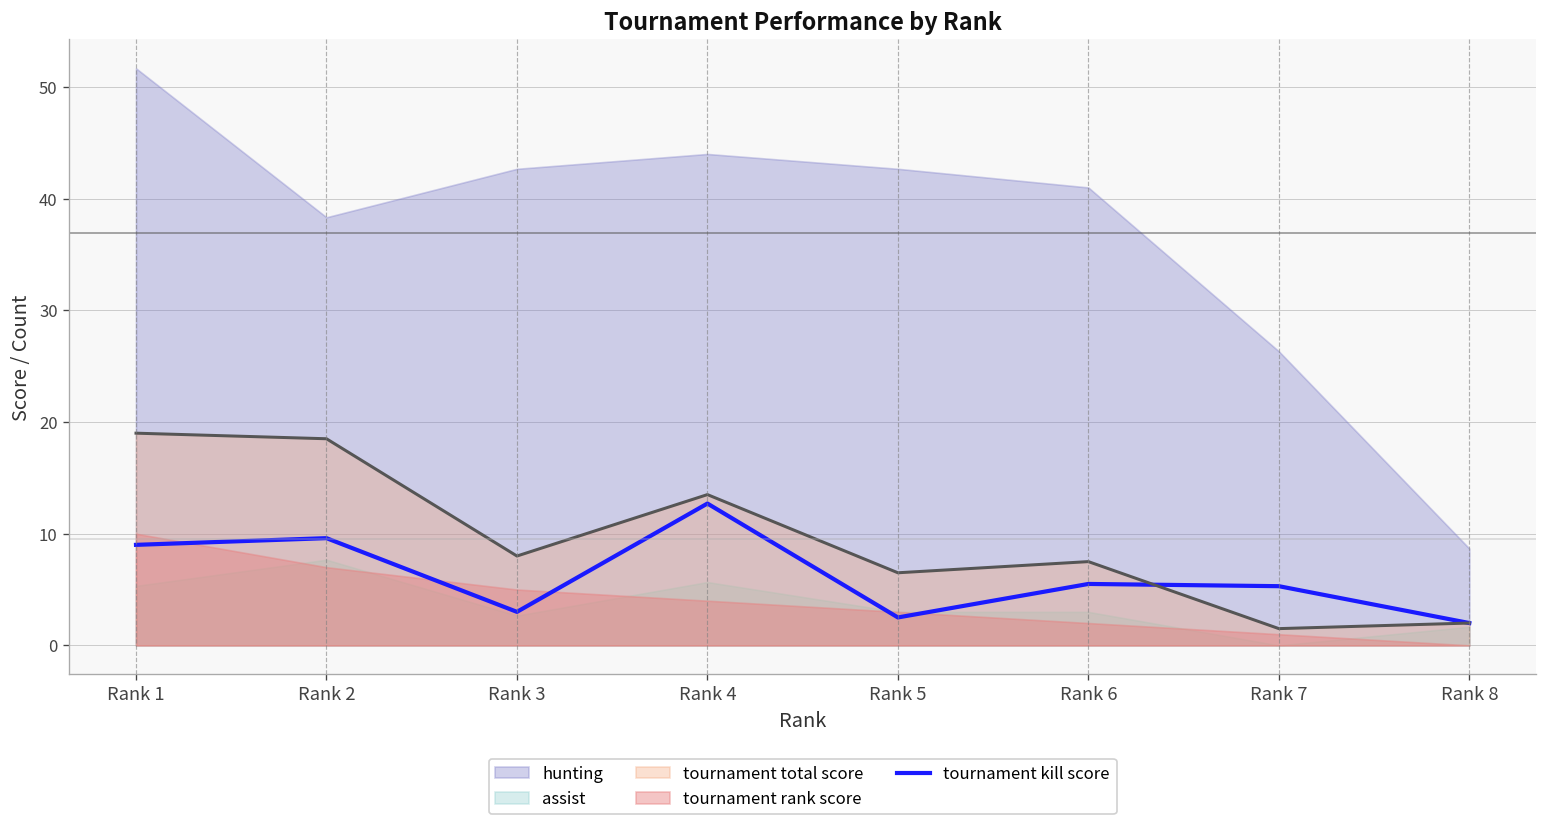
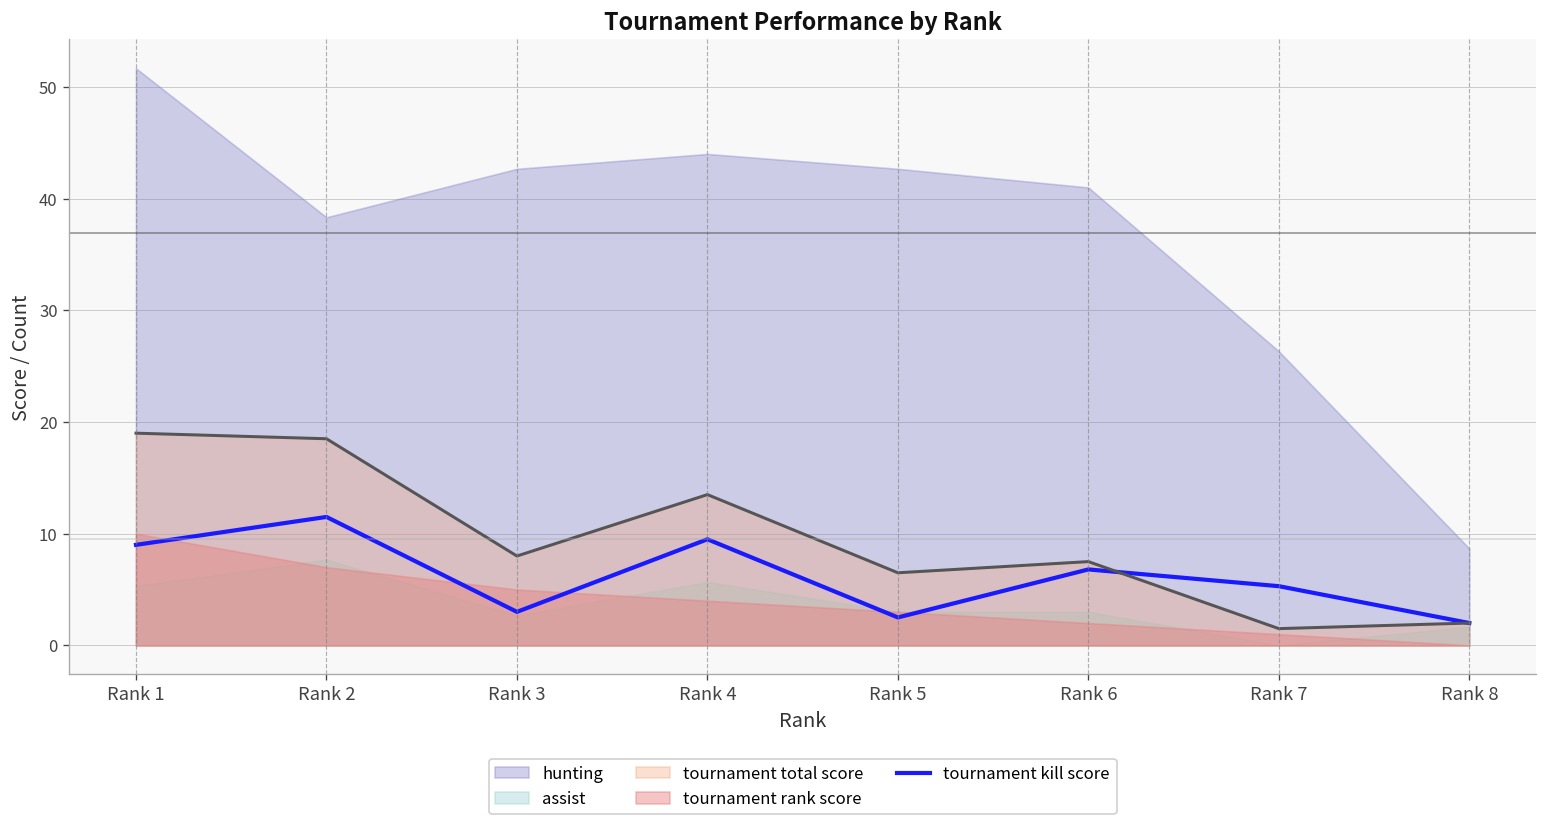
tournament kill score, Rank 2: 10 -> 12
tournament kill score, Rank 4: 13 -> 10
tournament kill score, Rank 6: 6 -> 7
